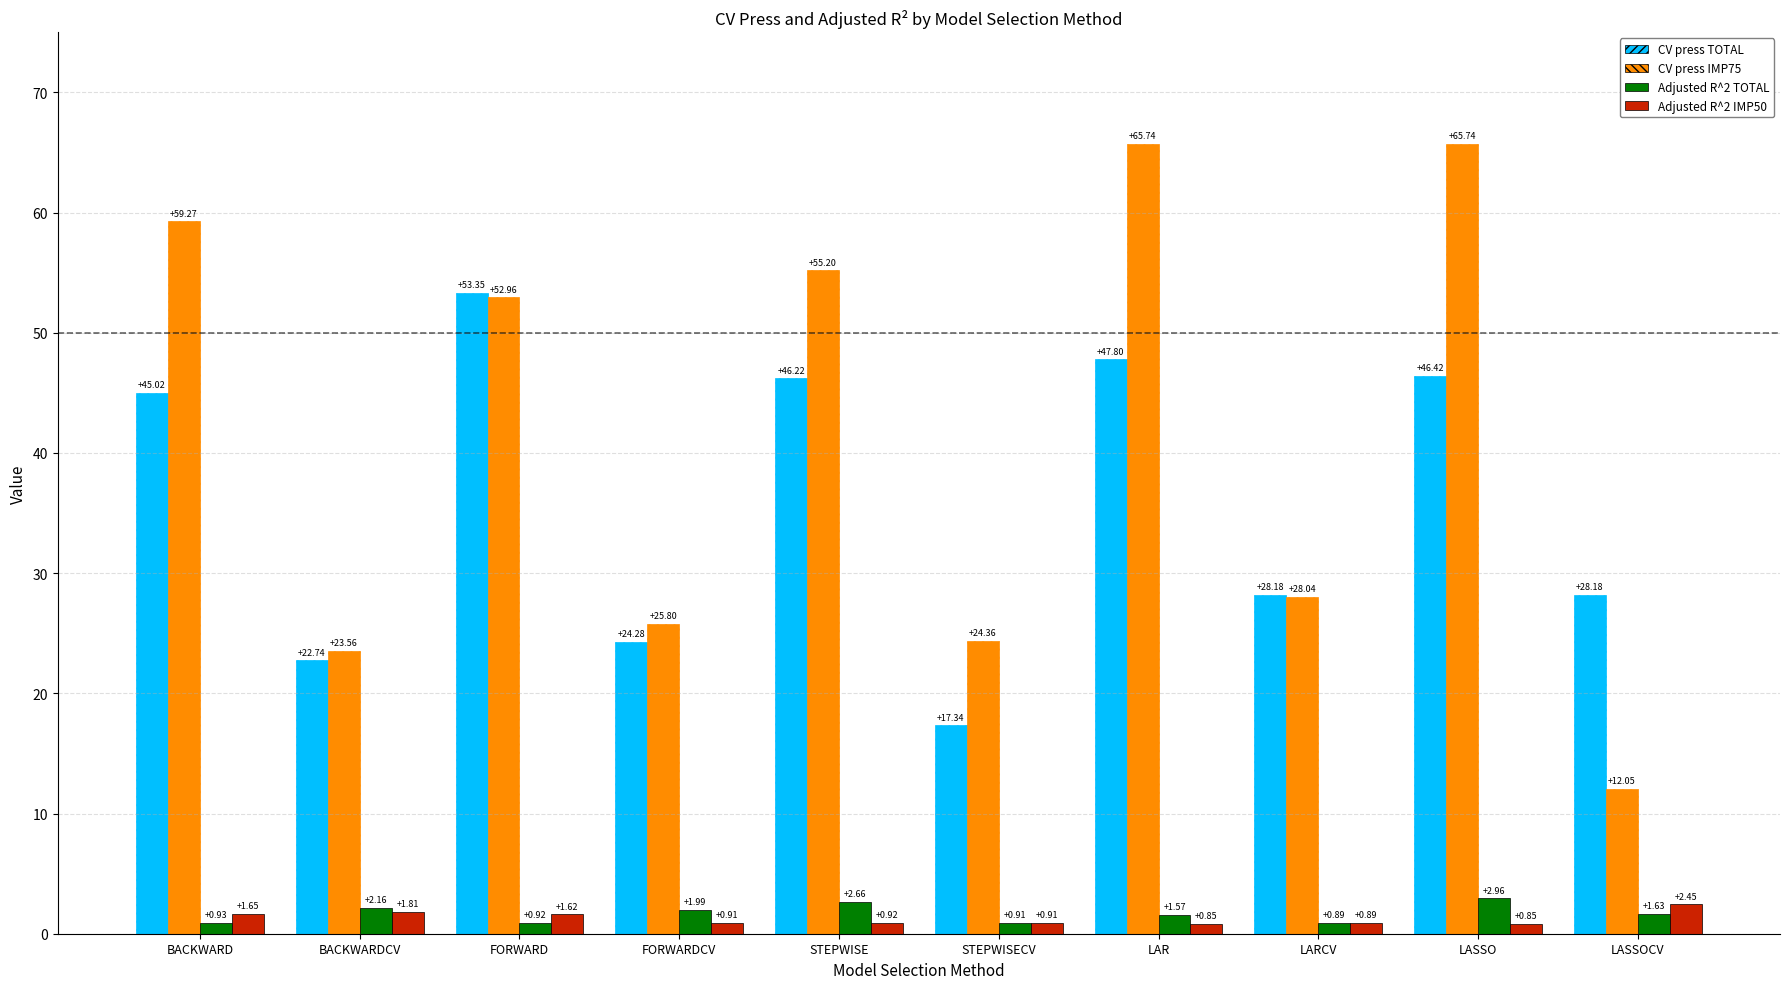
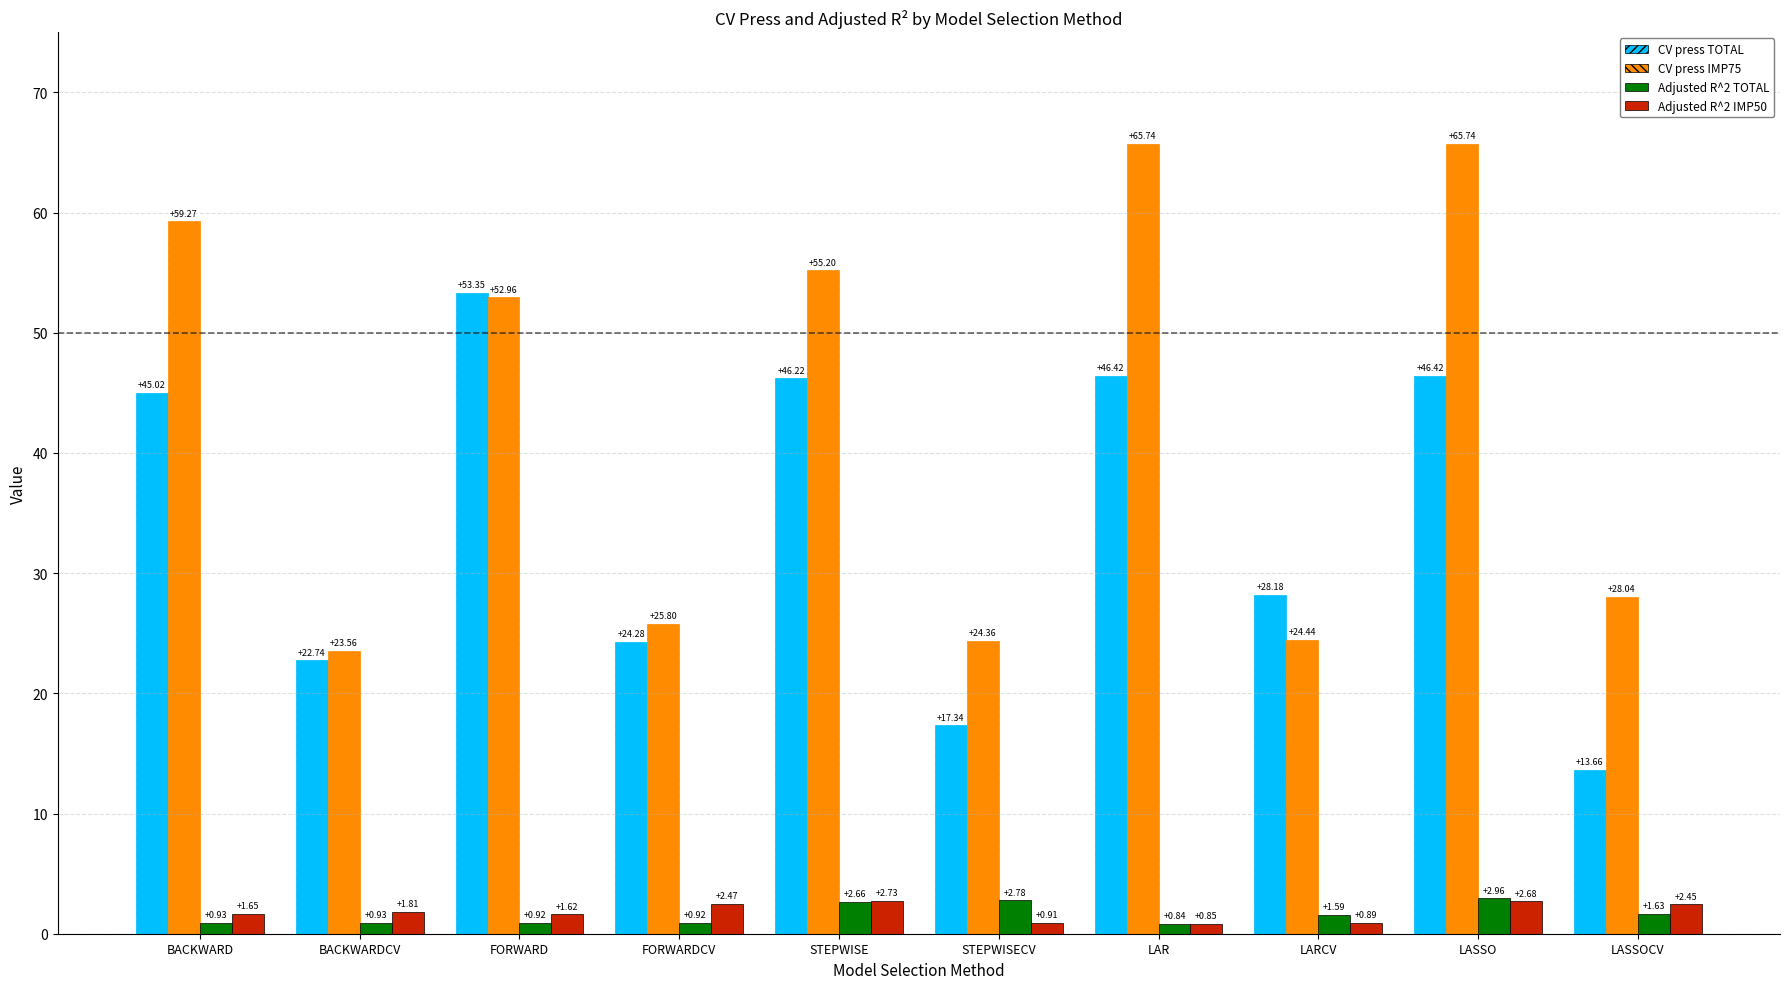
Adjusted R^2 TOTAL, BACKWARDCV: +2.16 -> +0.93
Adjusted R^2 TOTAL, FORWARDCV: +1.99 -> +0.92
Adjusted R^2 IMP50, FORWARDCV: +0.91 -> +2.47
Adjusted R^2 IMP50, STEPWISE: +0.92 -> +2.73
Adjusted R^2 TOTAL, STEPWISECV: +0.91 -> +2.78
CV press TOTAL, LAR: +47.80 -> +46.42
Adjusted R^2 TOTAL, LAR: +1.57 -> +0.84
CV press IMP75, LARCV: +28.04 -> +24.44
Adjusted R^2 TOTAL, LARCV: +0.89 -> +1.59
Adjusted R^2 IMP50, LASSO: +0.85 -> +2.68
CV press TOTAL, LASSOCV: +28.18 -> +13.66
CV press IMP75, LASSOCV: +12.05 -> +28.04
